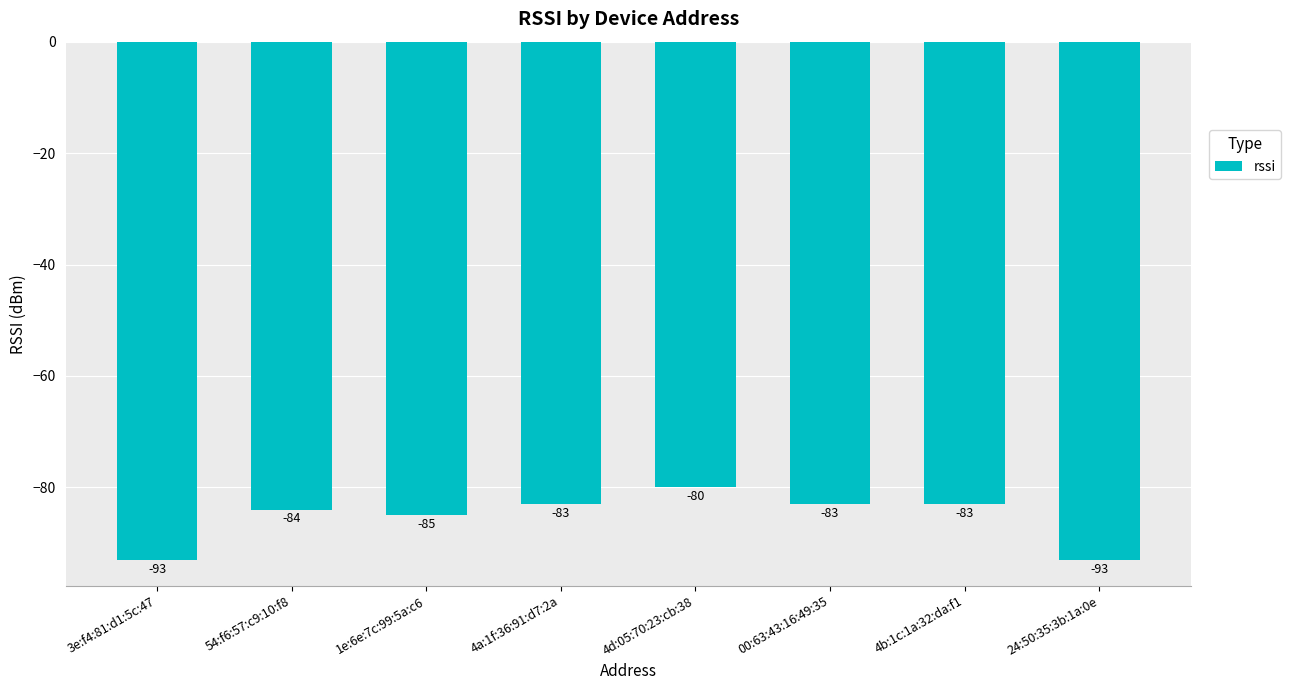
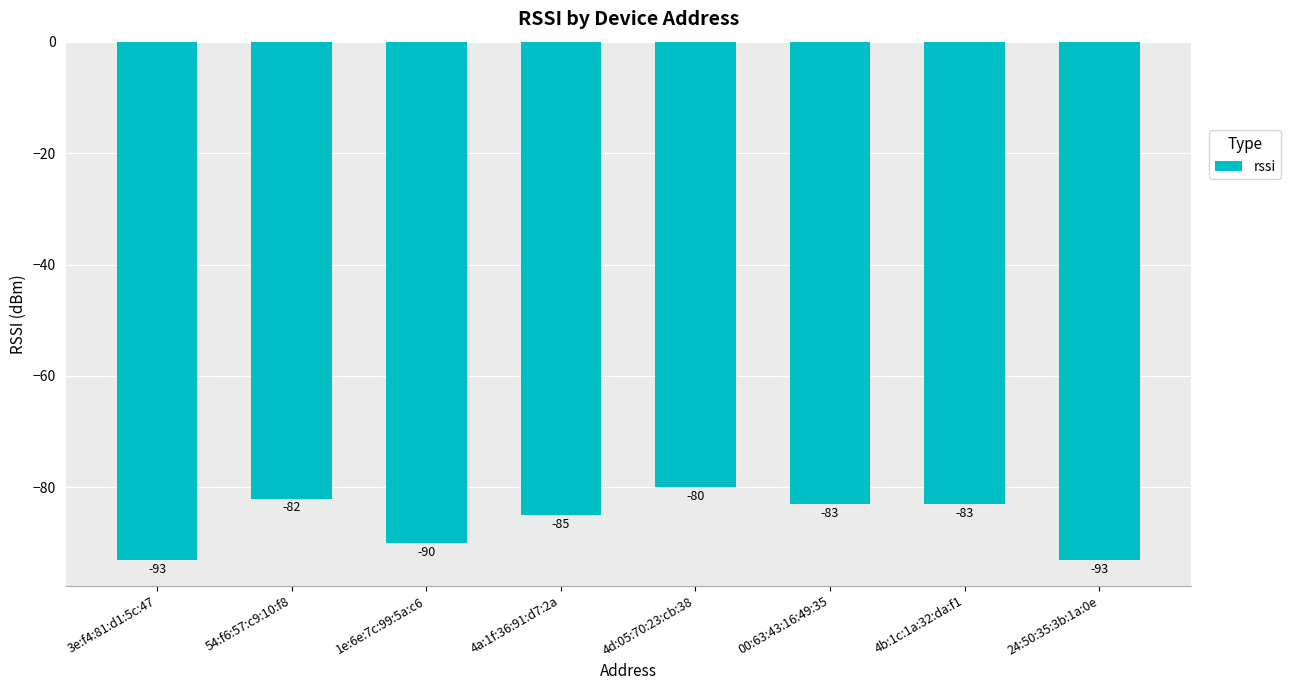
54:f6:57:c9:10:f8: -84 -> -82
1e:6e:7c:99:5a:c6: -85 -> -90
4a:1f:36:91:d7:2a: -83 -> -85
